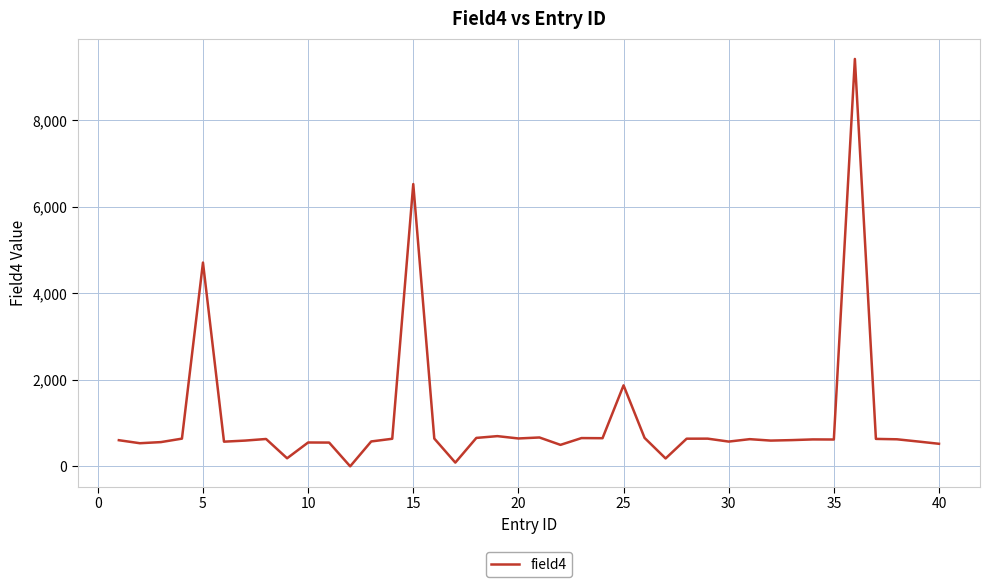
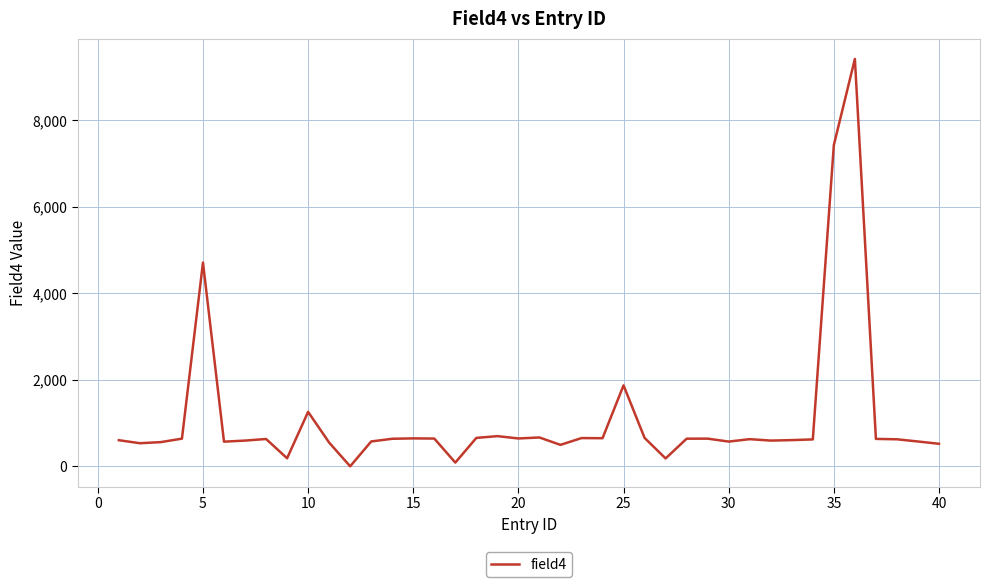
10: 600 -> 1,300
15: 6,500 -> 600
35: 600 -> 7,400
